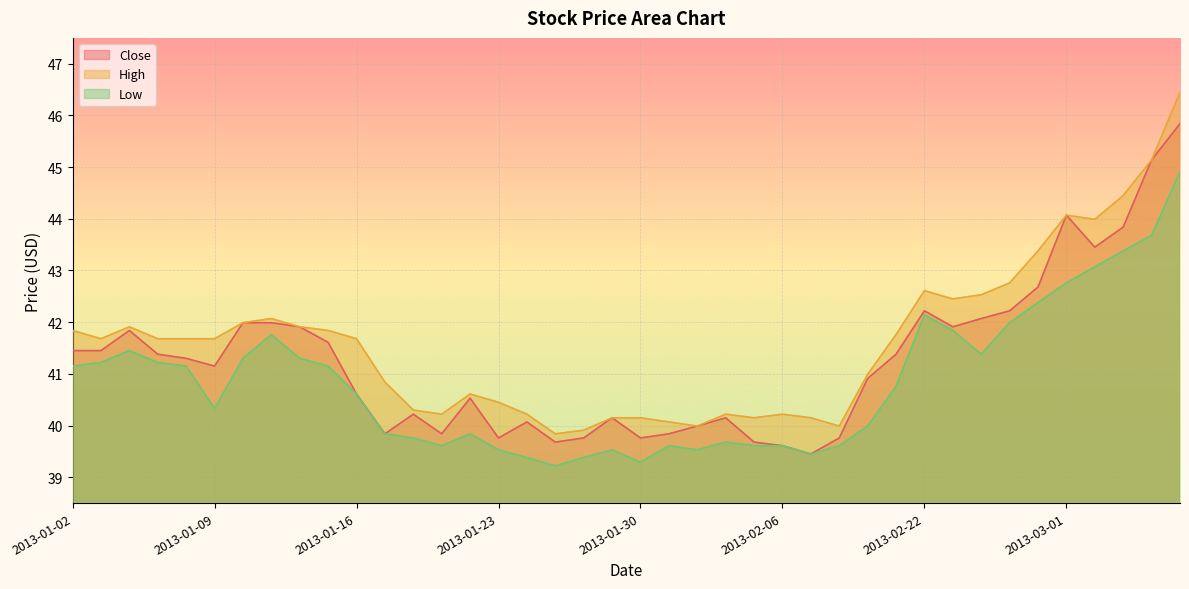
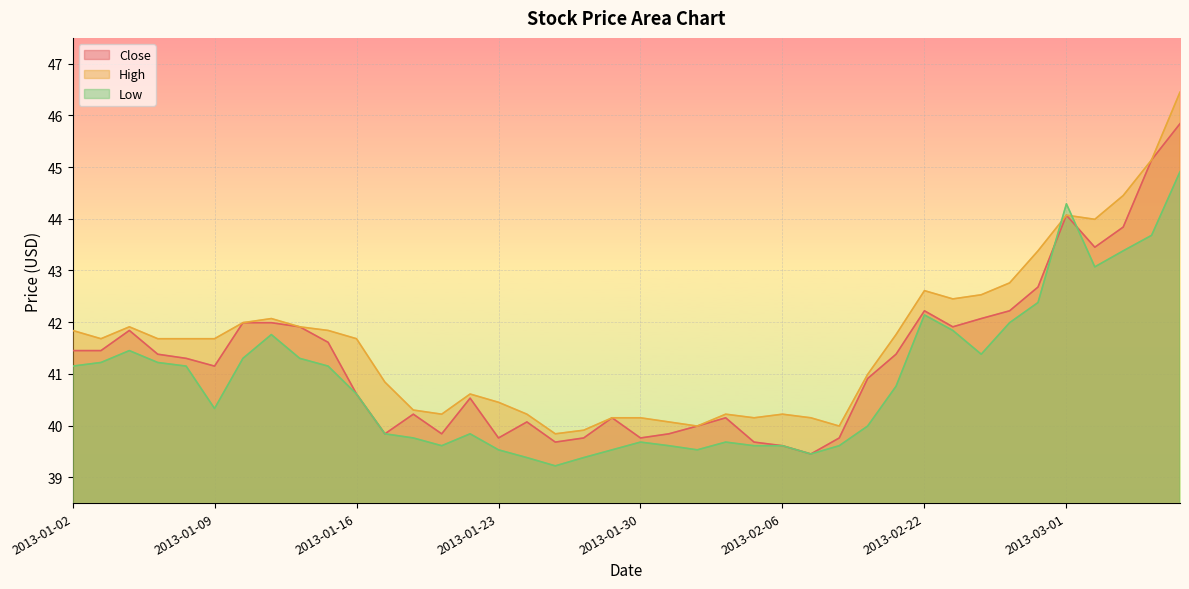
Low, 2013-01-30: 39.3 -> 39.7
Low, 2013-03-01: 42.8 -> 44.3
